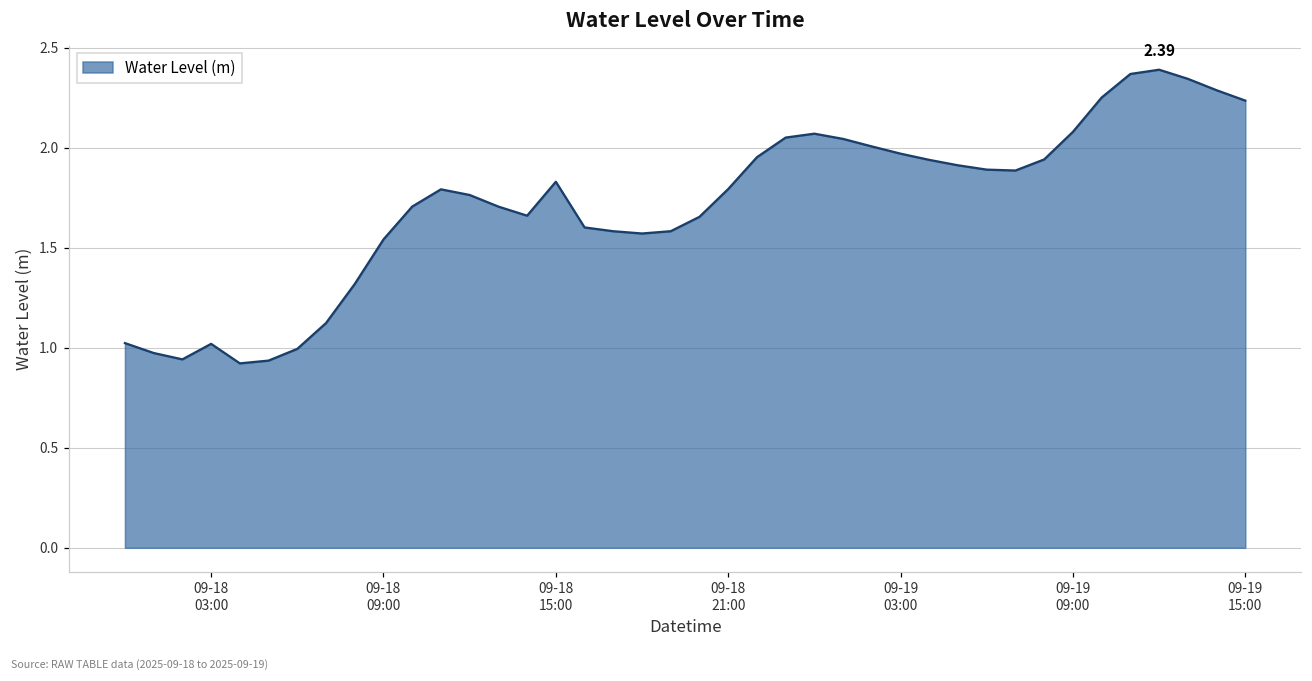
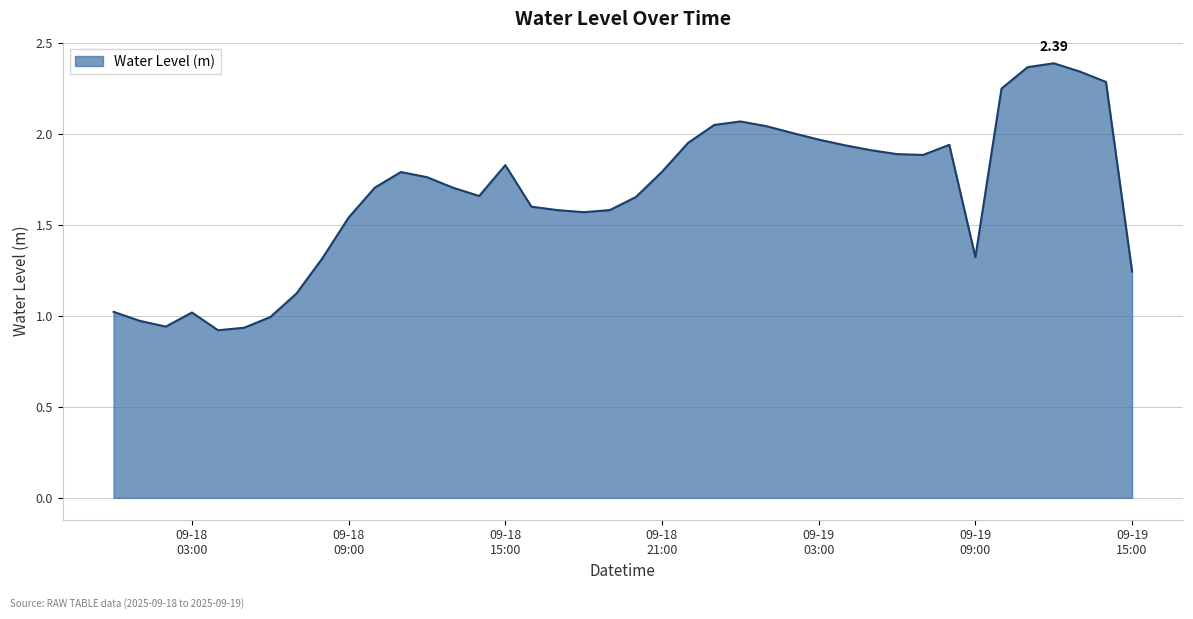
09-19 09:00: 2.08 -> 1.32
09-19 15:00: 2.23 -> 1.24
